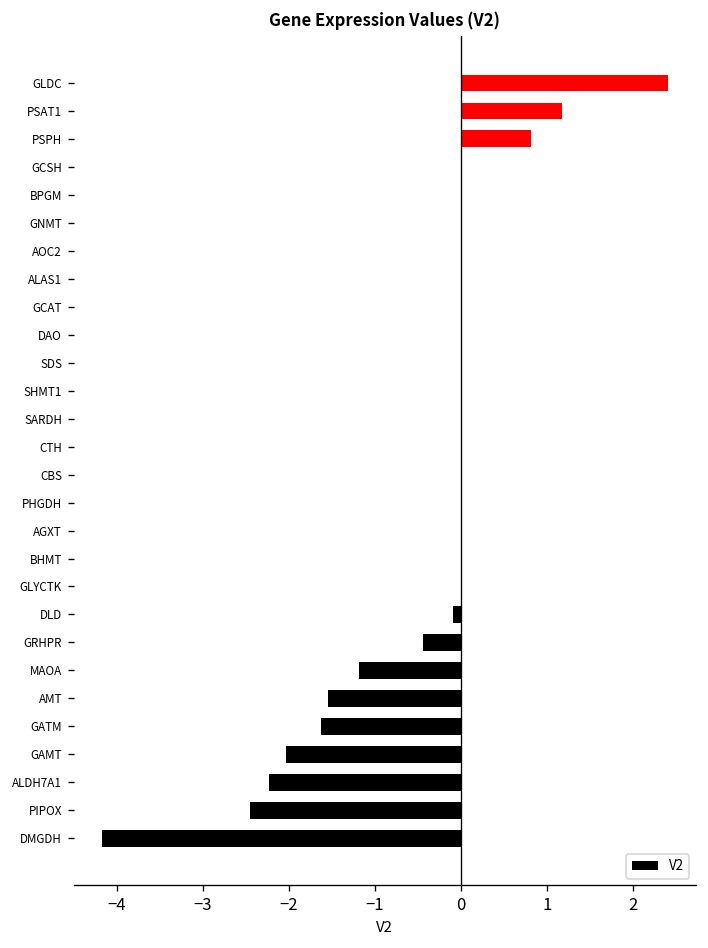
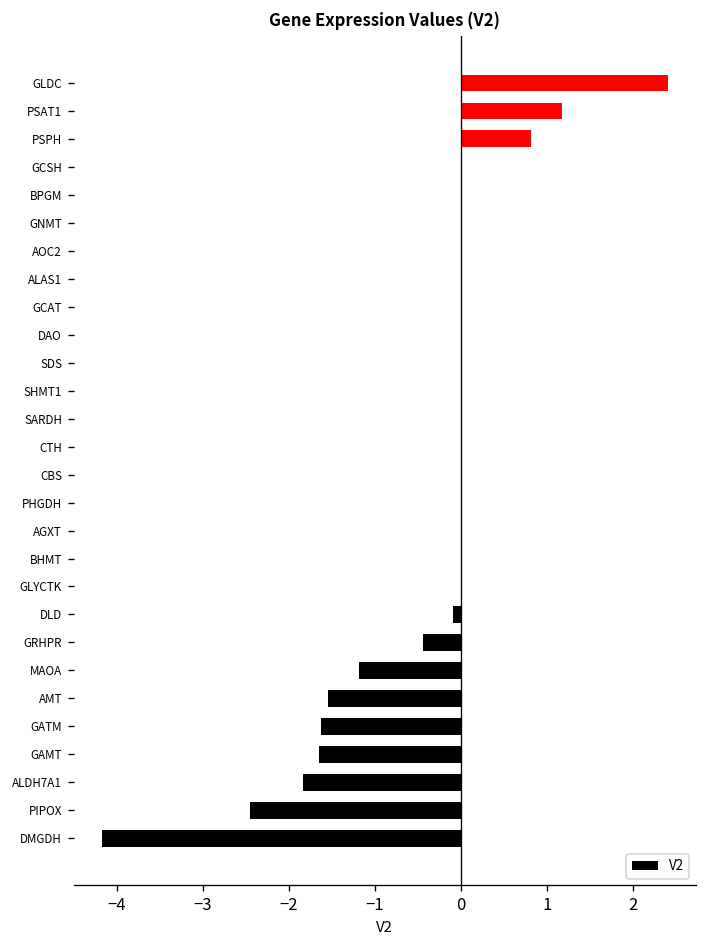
GAMT: -2.0 -> -1.7
ALDH7A1: -2.2 -> -1.8
